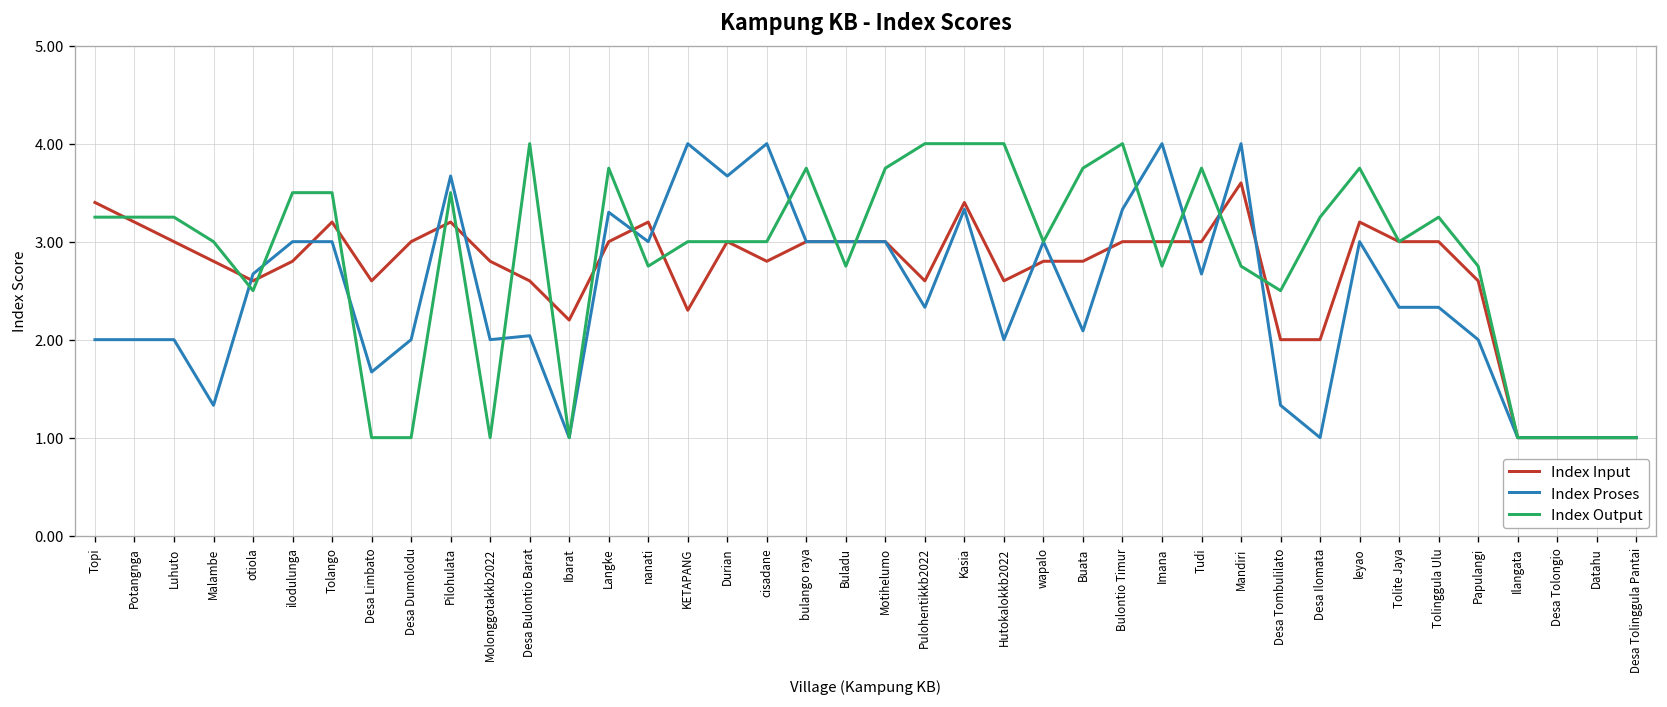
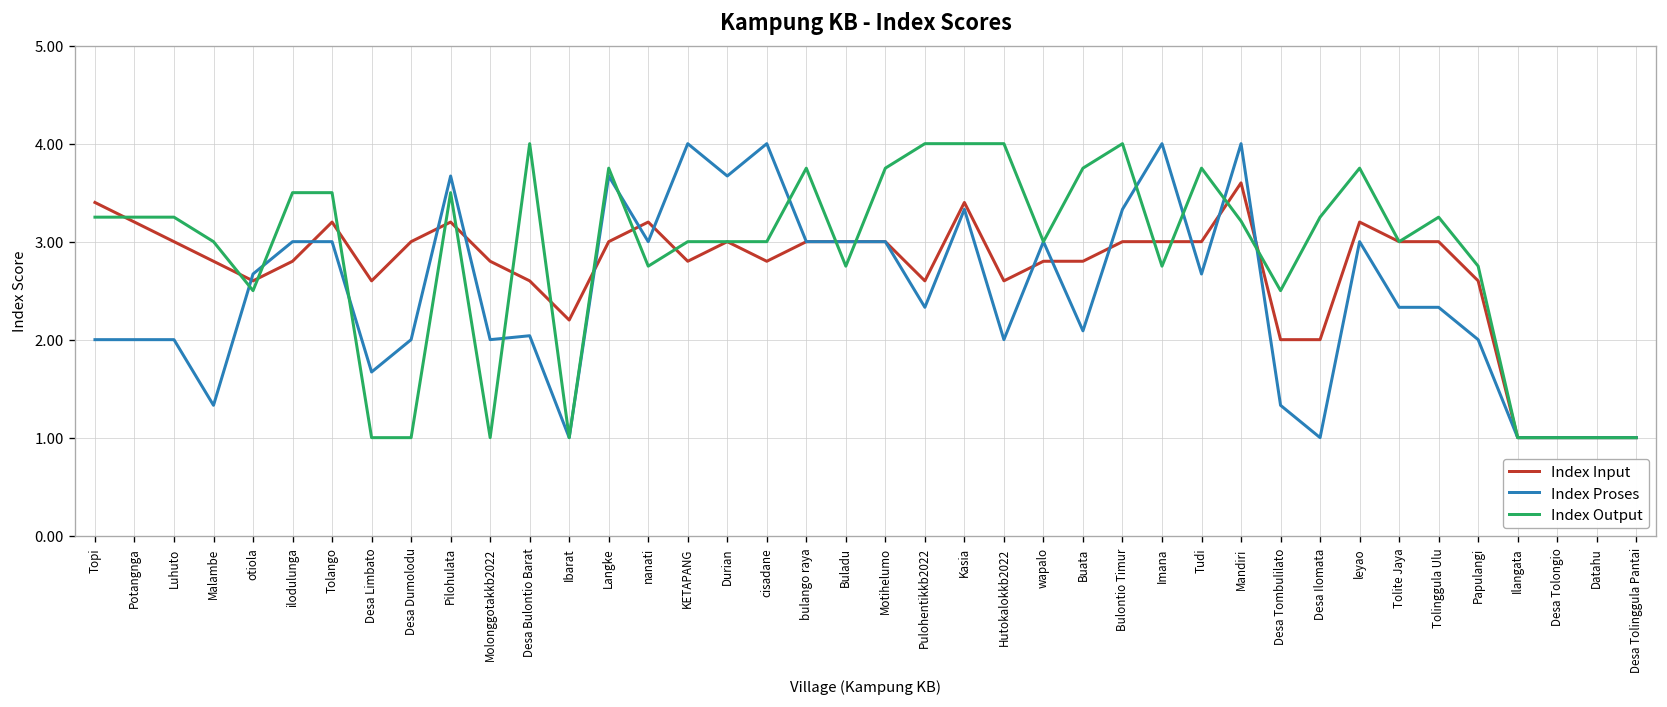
Index Proses, Langke: 3.3 -> 3.7
Index Input, KETAPANG: 2.3 -> 2.8
Index Output, Mandiri: 2.8 -> 3.2
